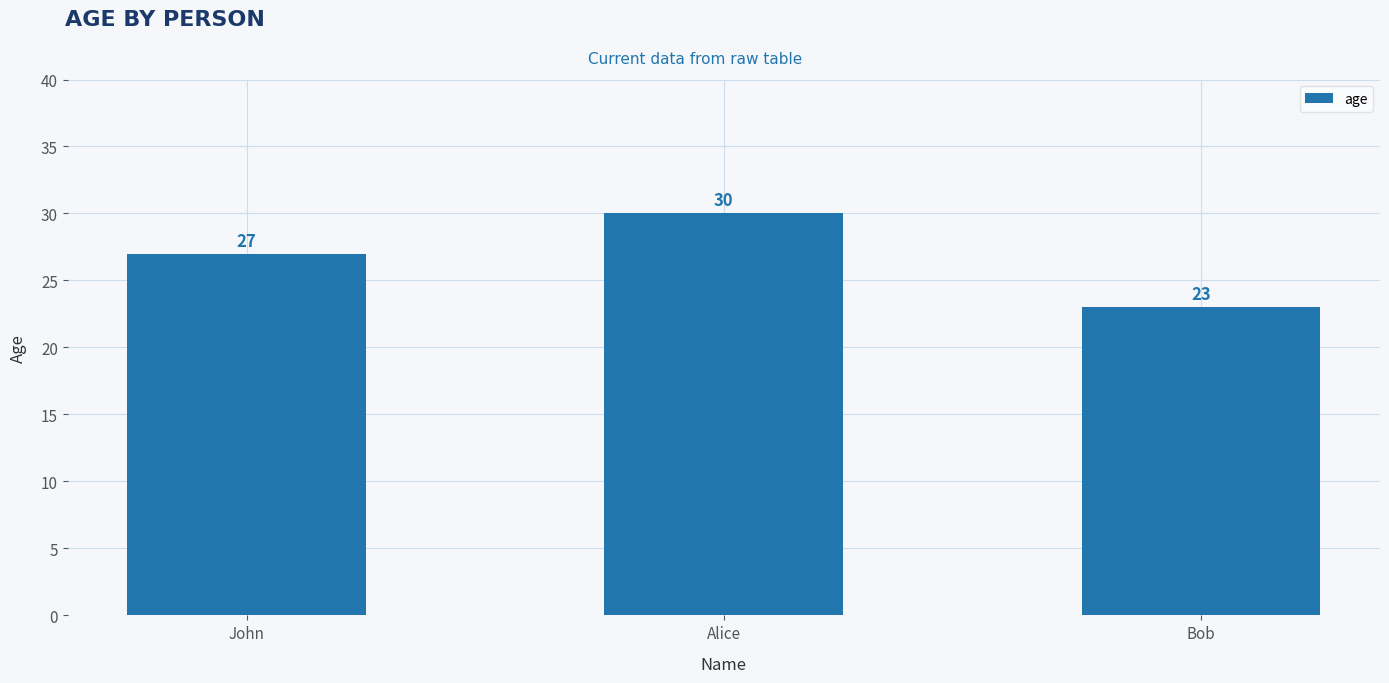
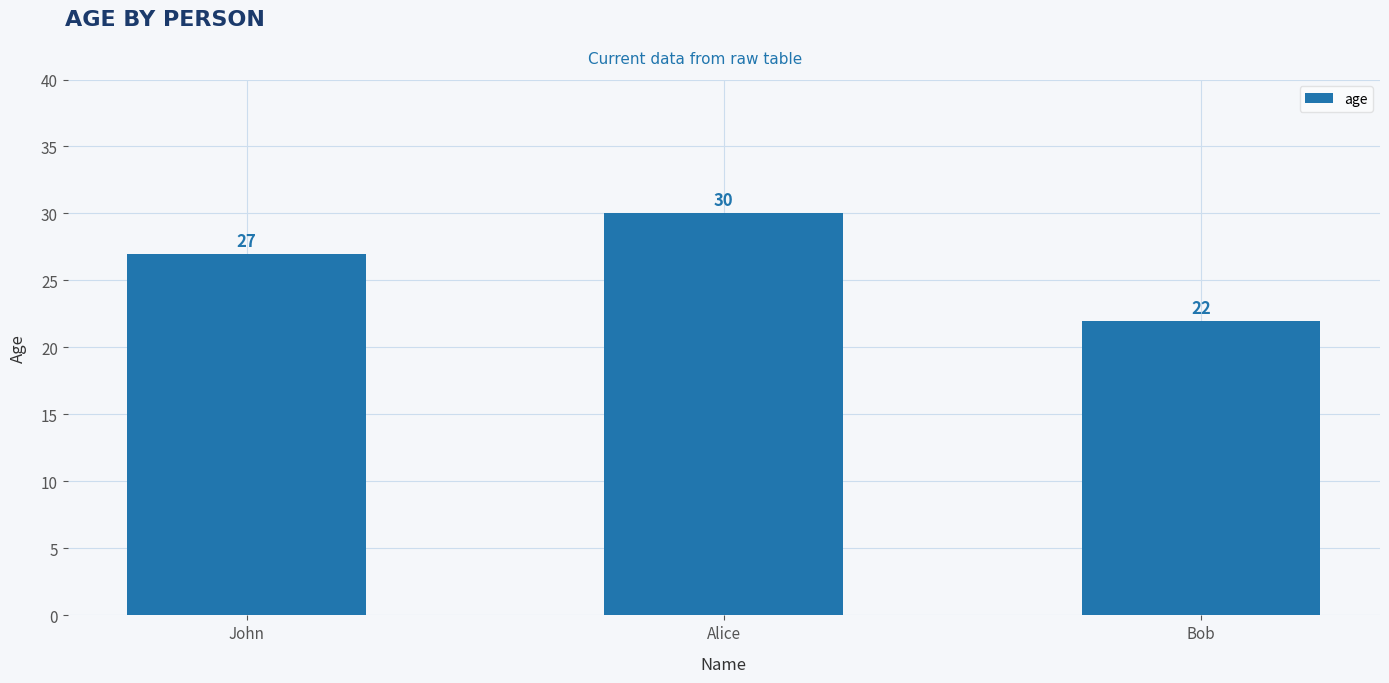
Bob: 23 -> 22
